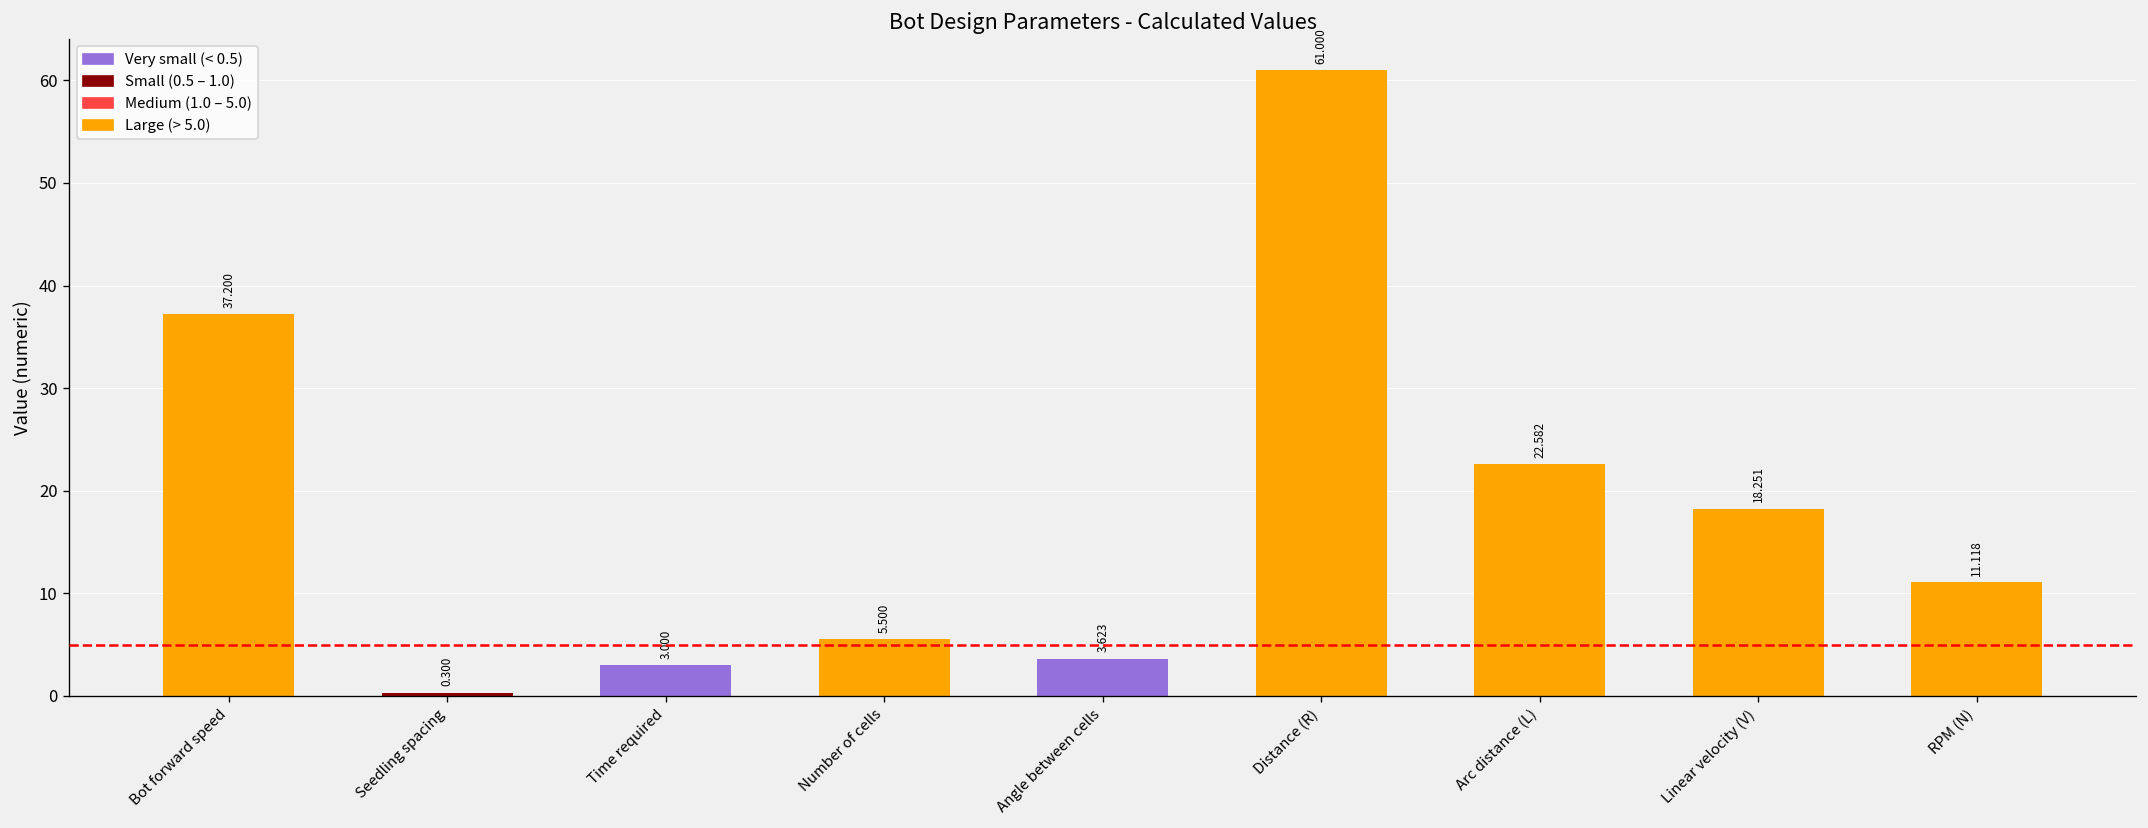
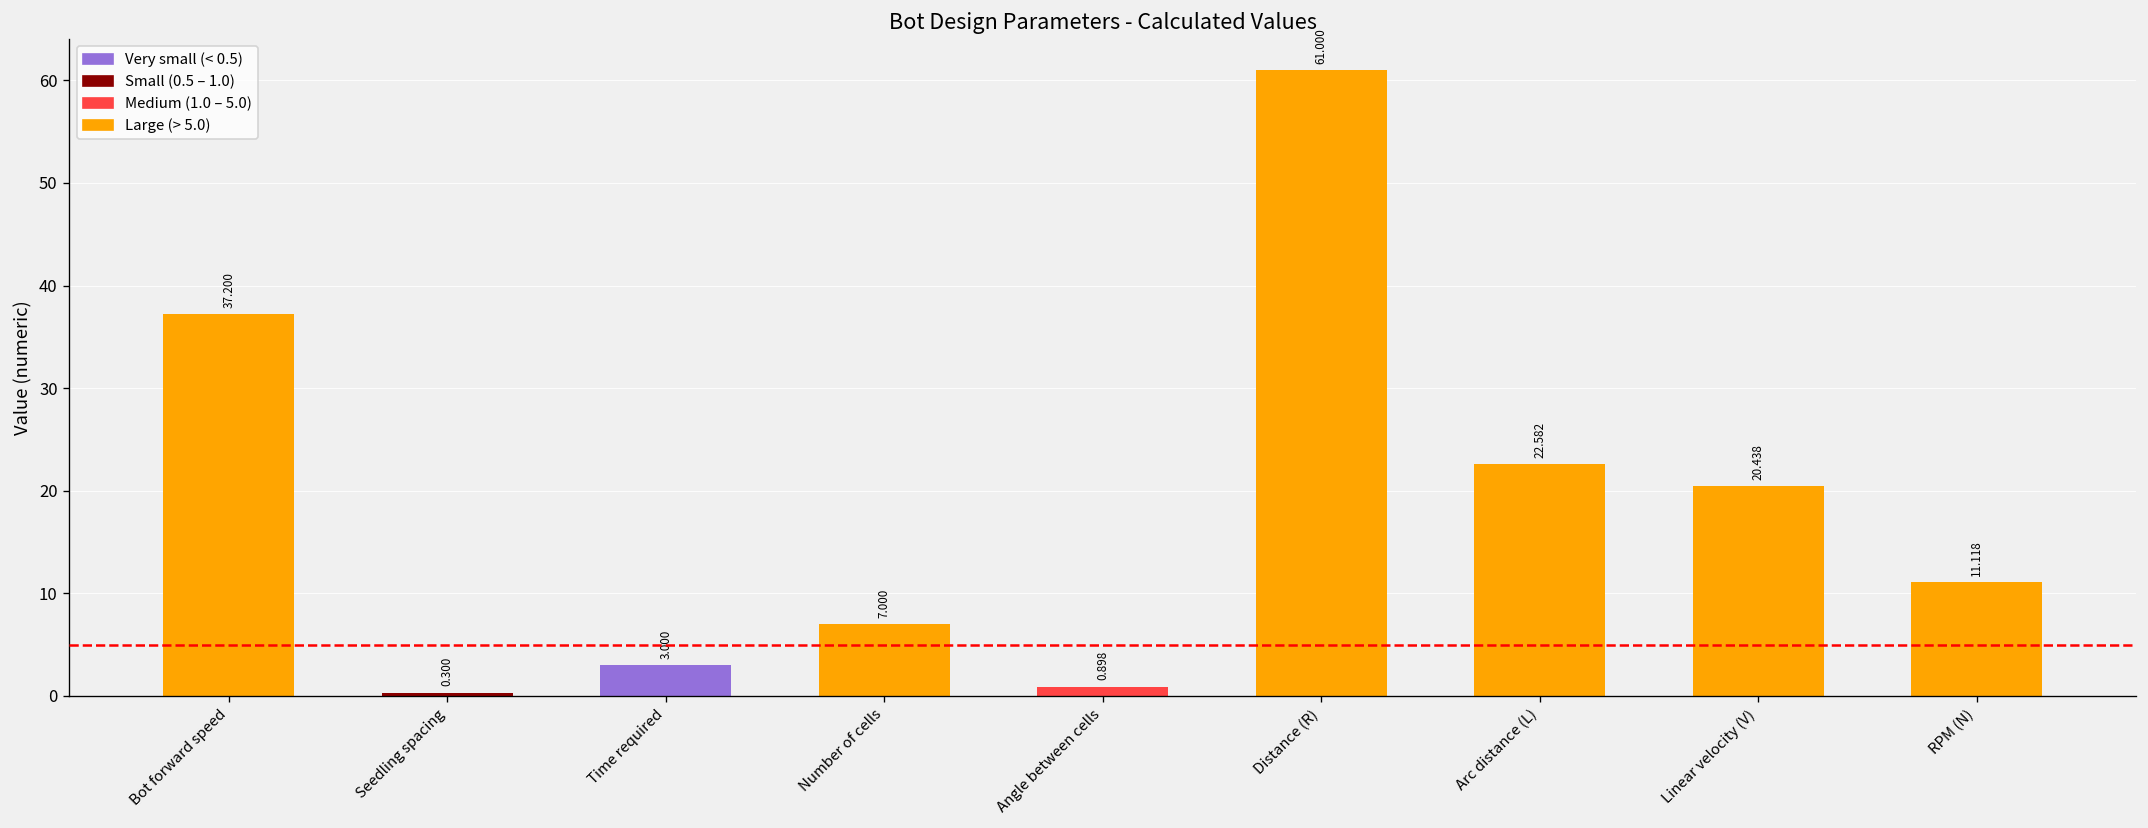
Number of cells: 5.500 -> 7.000
Angle between cells: 3.623 -> 0.898
Linear velocity (V): 18.251 -> 20.438
